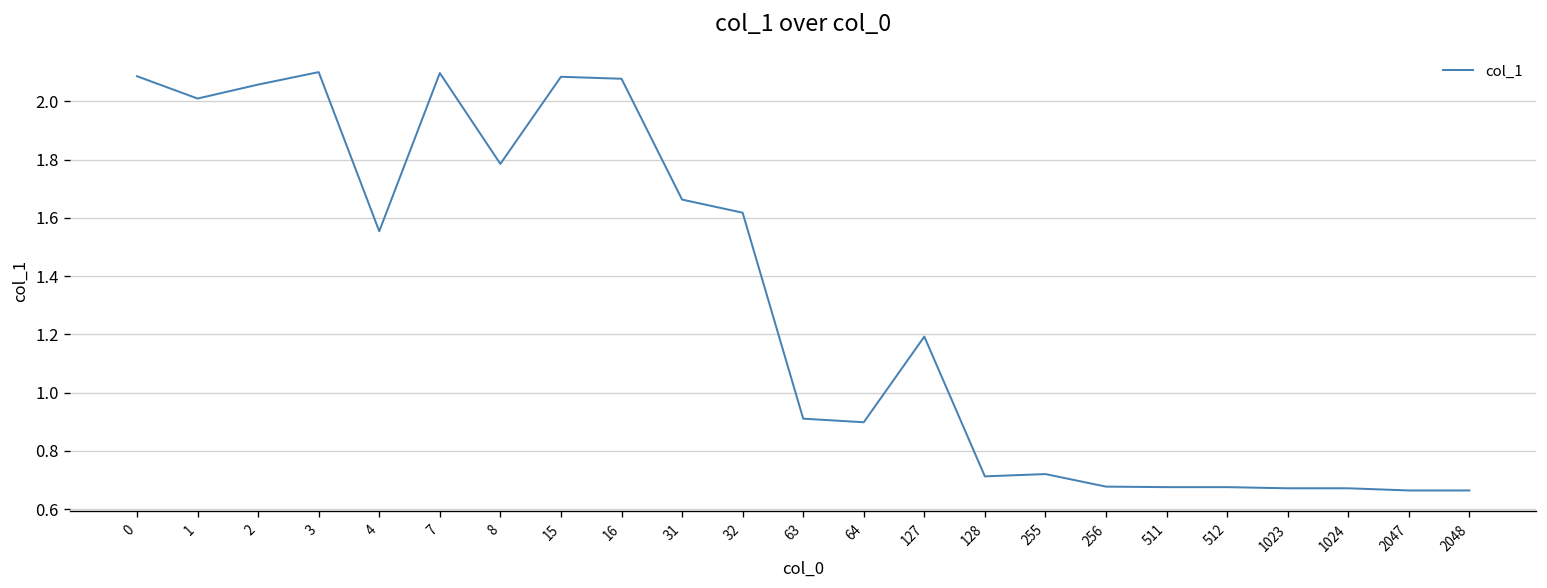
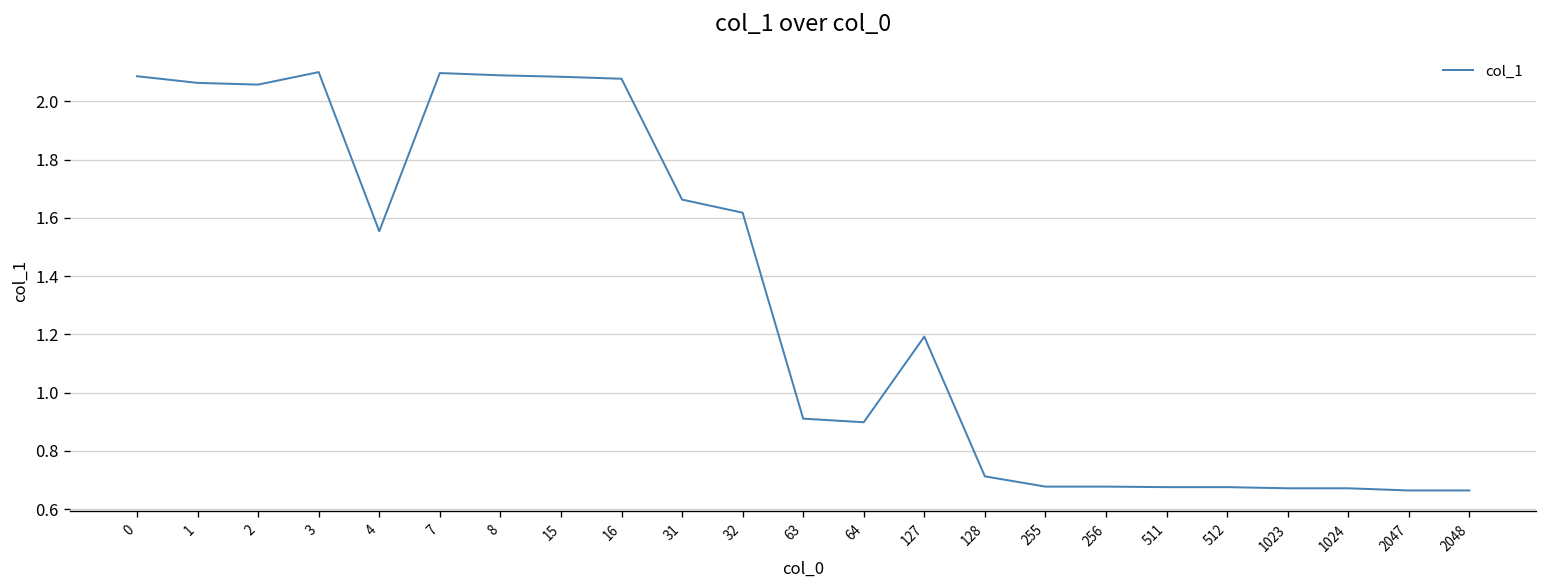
1: 2.01 -> 2.06
8: 1.79 -> 2.09
255: 0.72 -> 0.68
